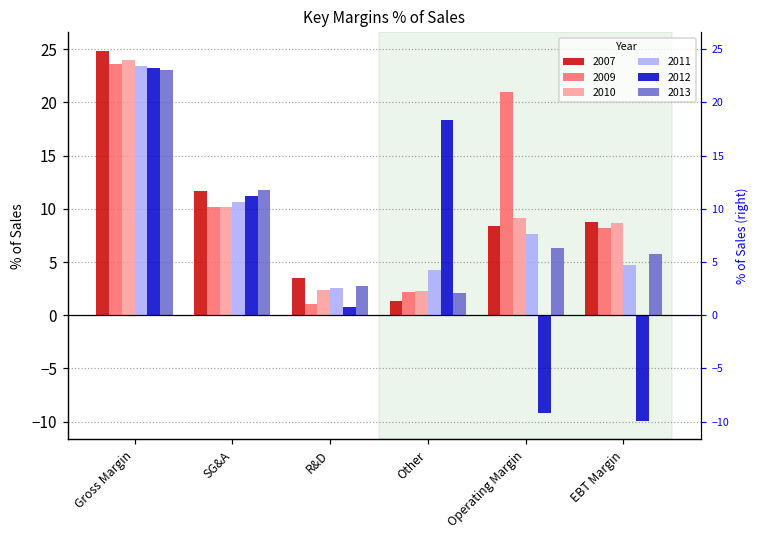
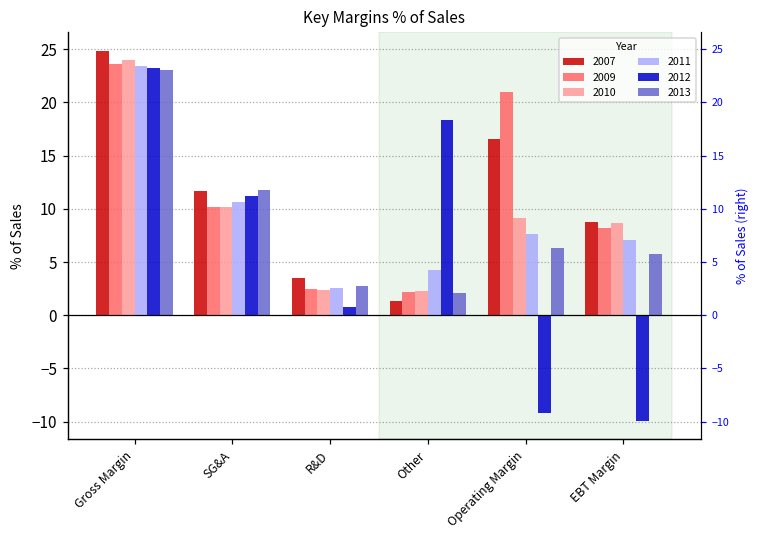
2009, R&D: 1 -> 2
2007, Operating Margin: 8 -> 17
2011, EBT Margin: 5 -> 7
